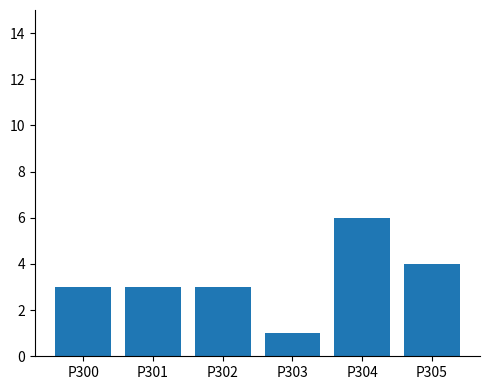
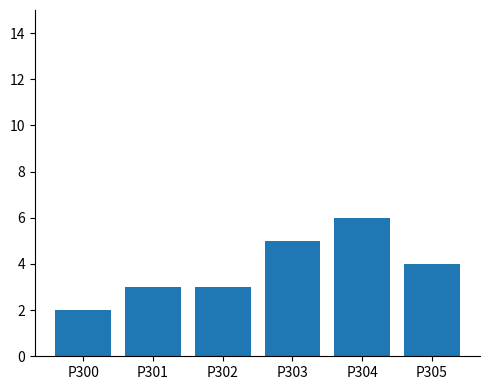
P300: 3 -> 2
P303: 1 -> 5
